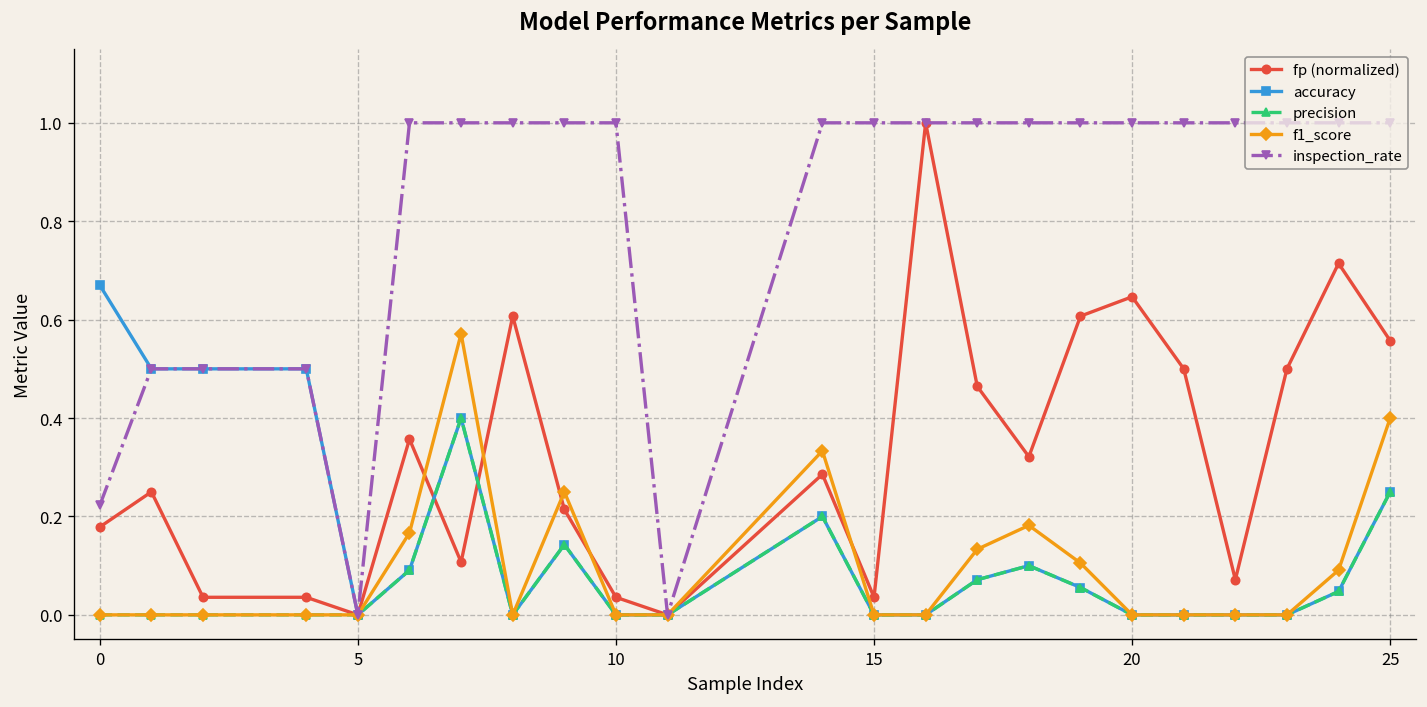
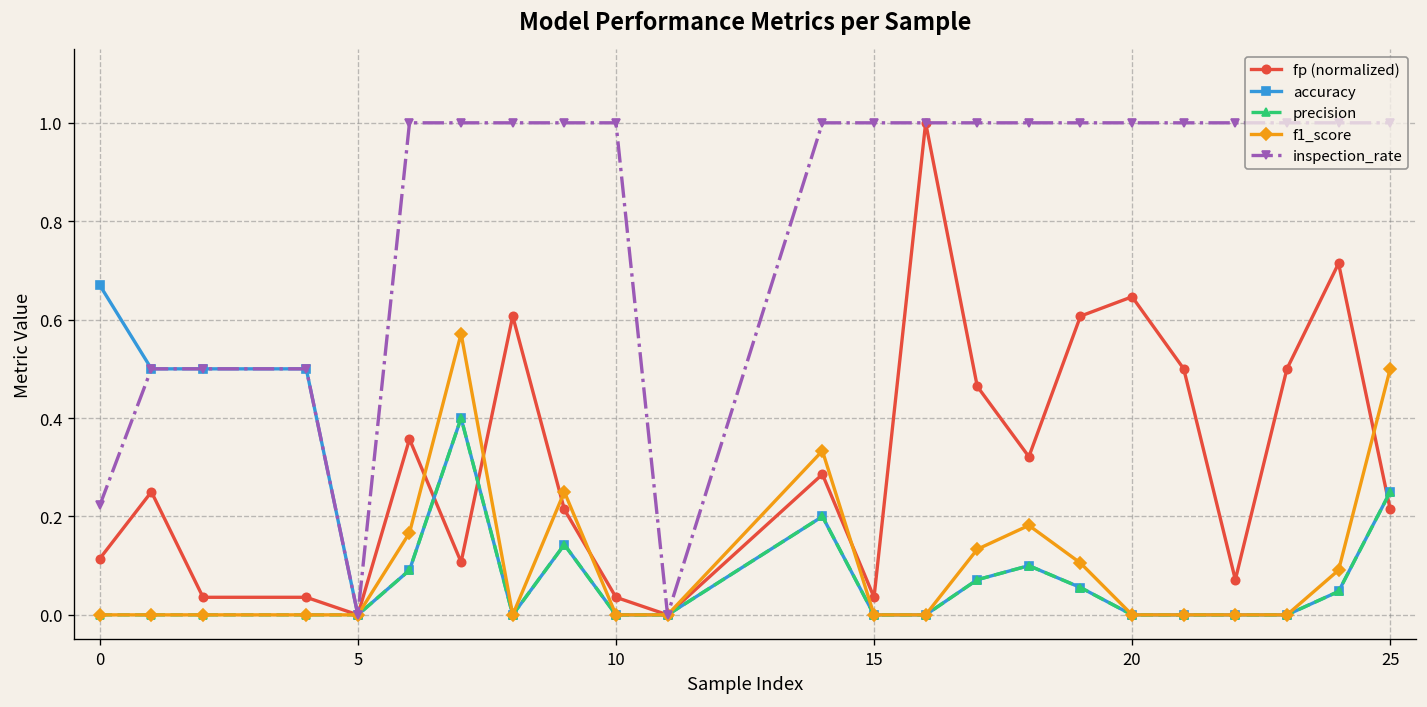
fp (normalized), 0: 0.18 -> 0.11
fp (normalized), 25: 0.56 -> 0.21
f1_score, 25: 0.4 -> 0.5
